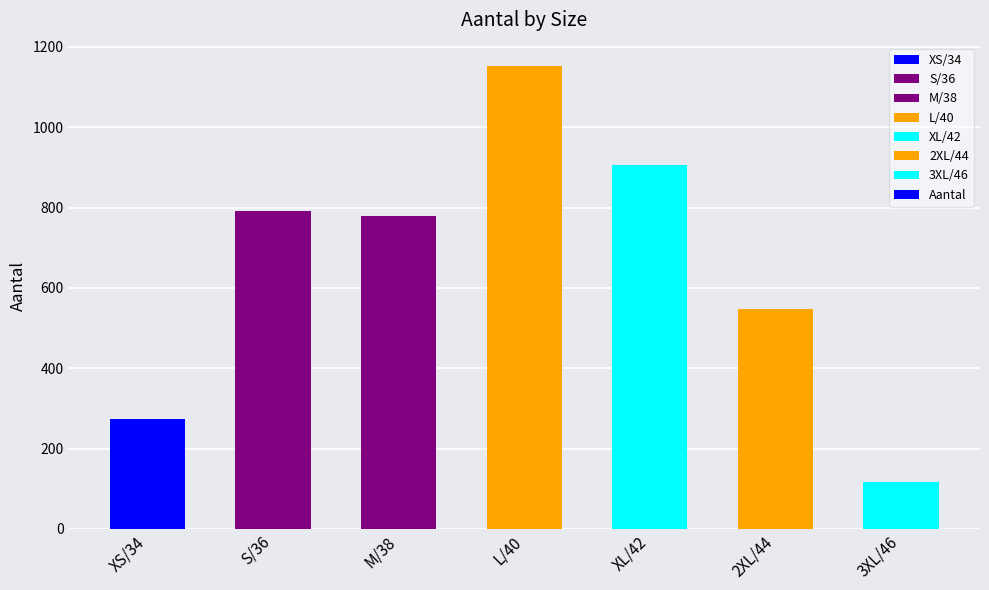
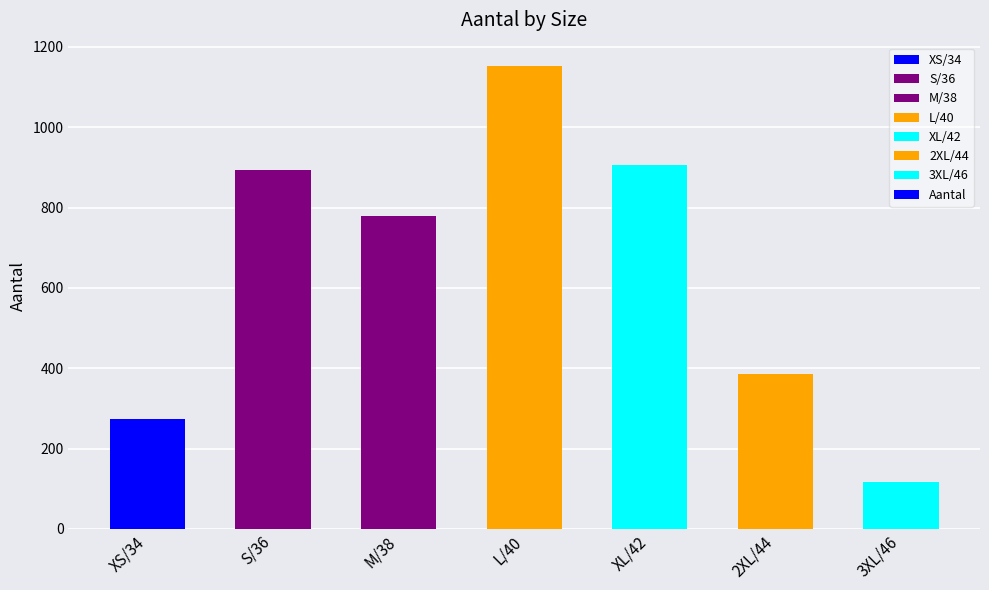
S/36: 790 -> 890
2XL/44: 550 -> 390
